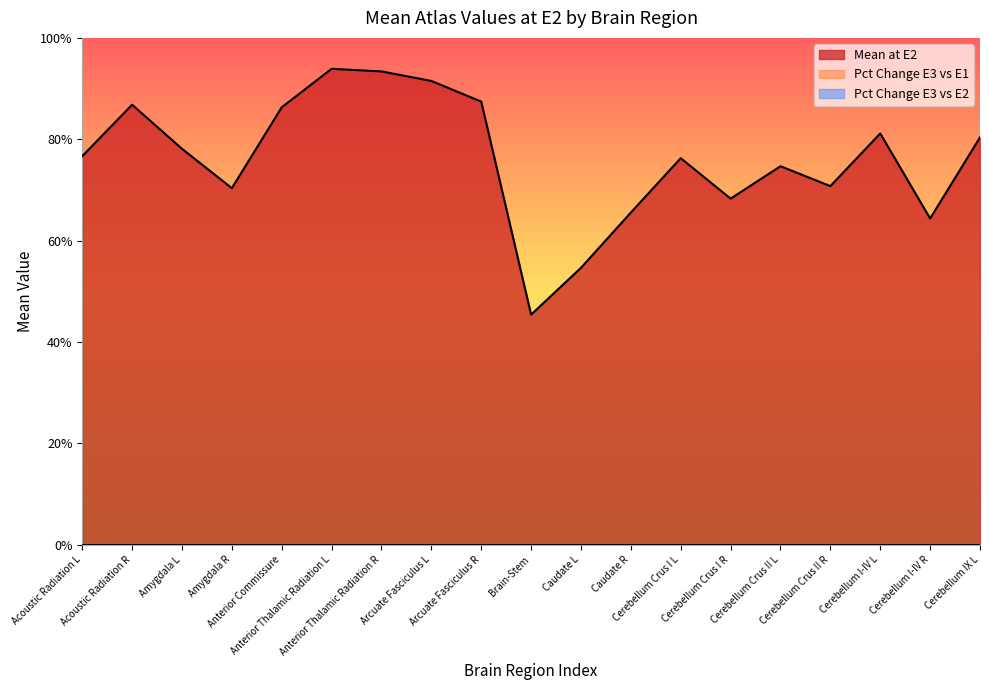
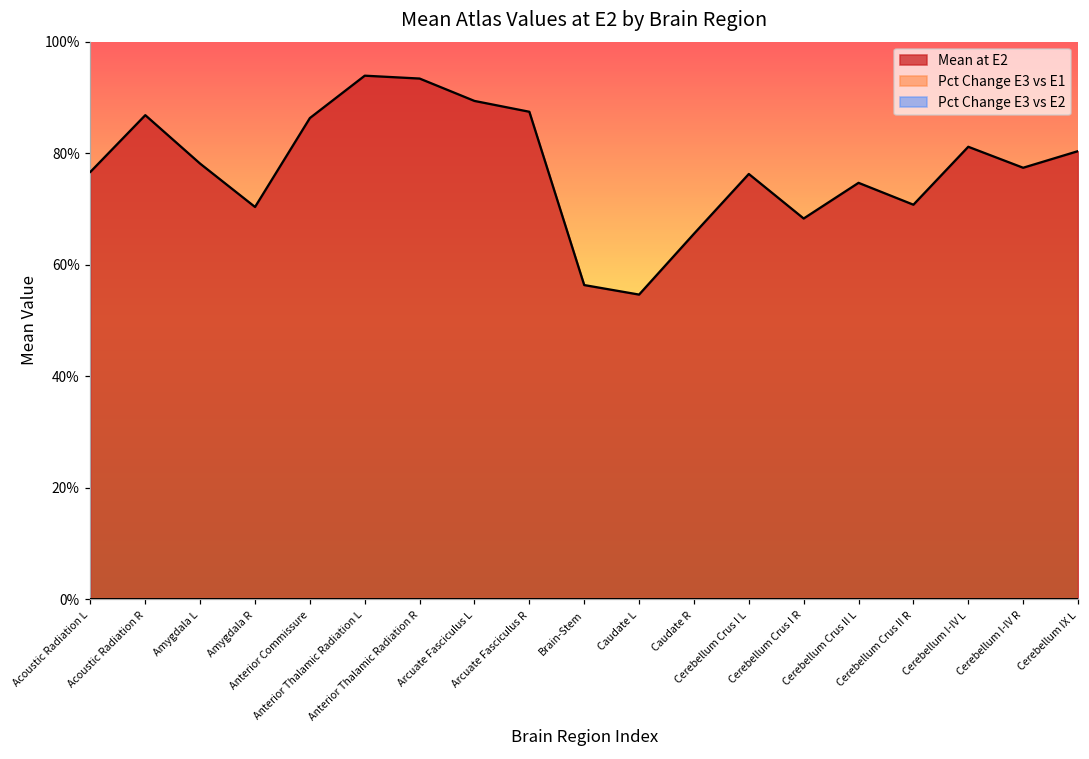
Mean at E2, Arcuate Fasciculus L: 92% -> 89%
Mean at E2, Brain-Stem: 45% -> 56%
Mean at E2, Cerebellum I-IV R: 64% -> 77%
